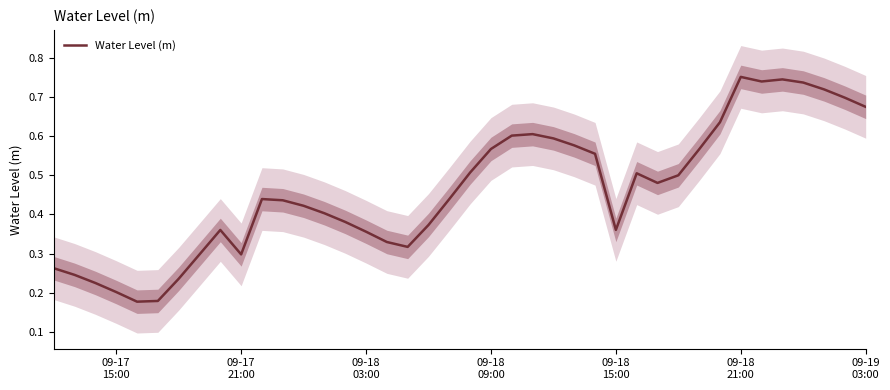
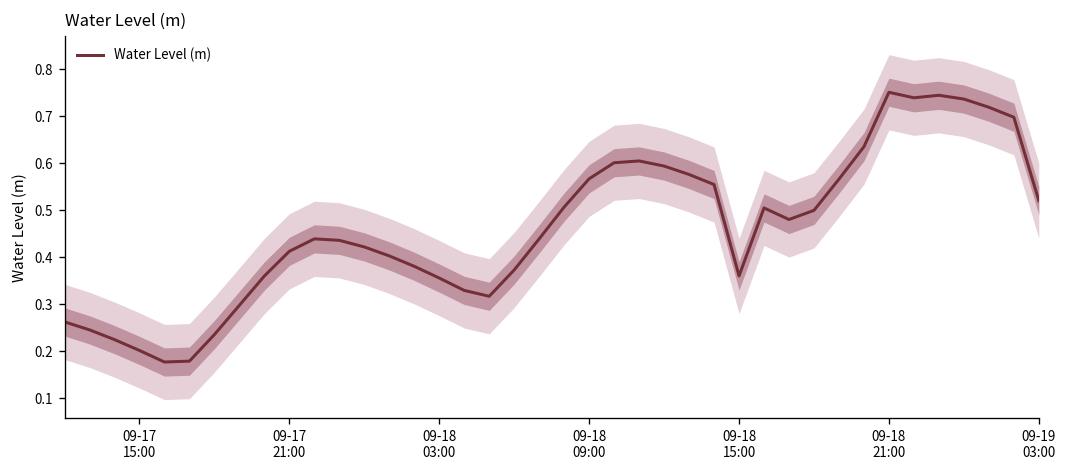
Water Level (m), 09-17 21:00: 0.30 -> 0.41
Water Level (m), 09-19 03:00: 0.67 -> 0.52
